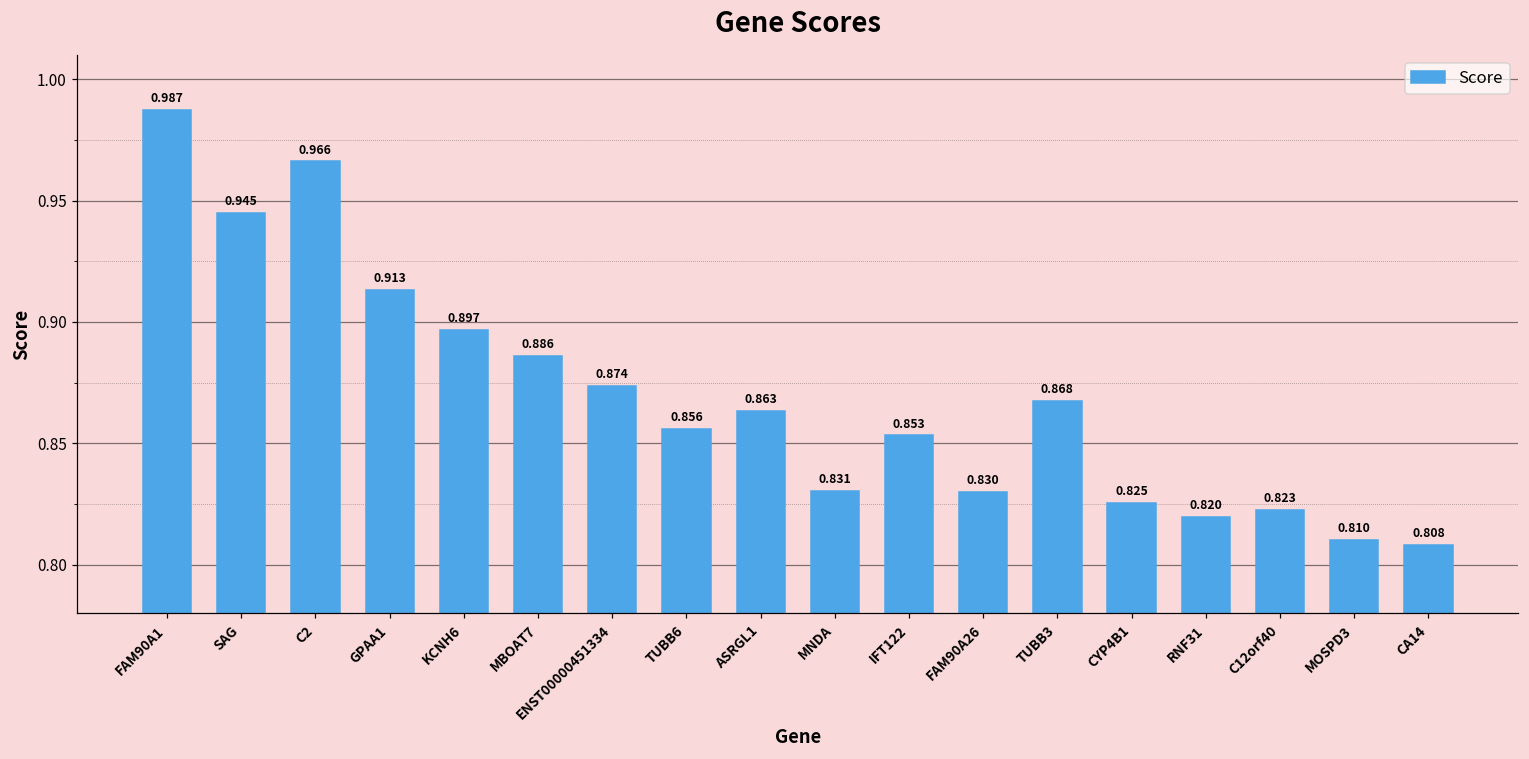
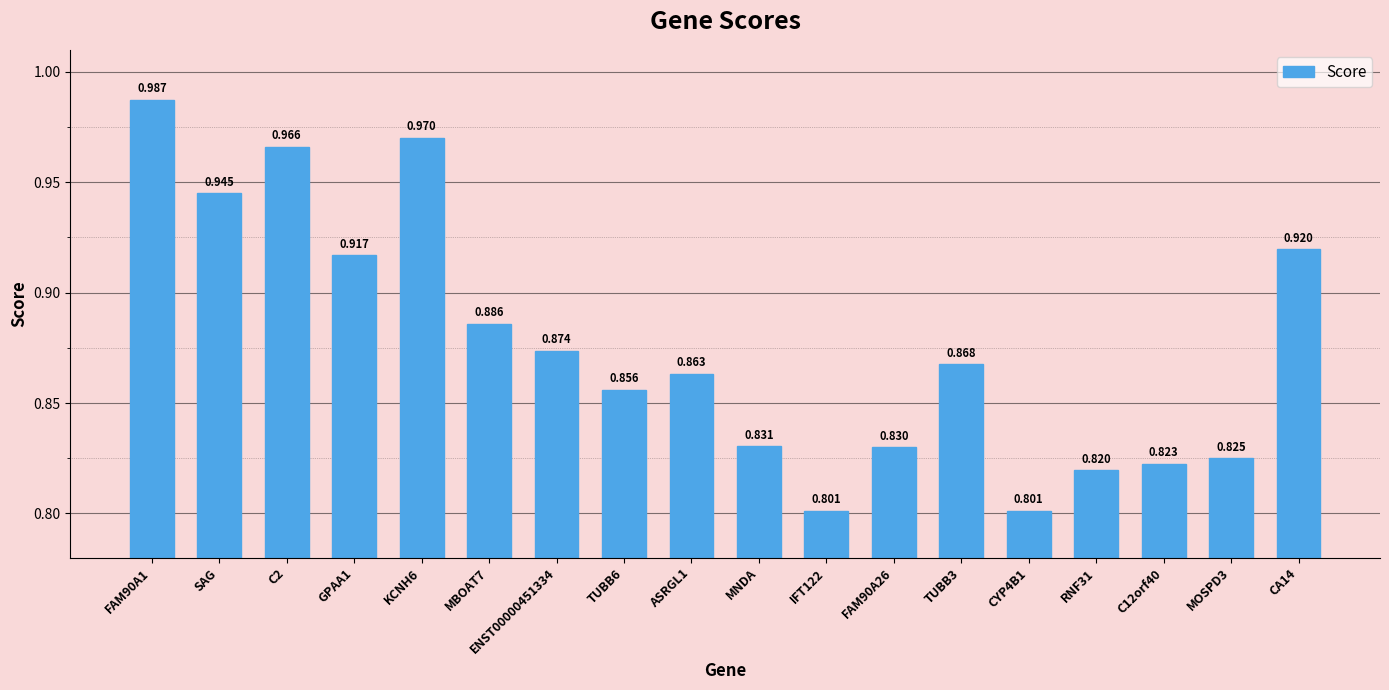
GPAA1: 0.913 -> 0.917
KCNH6: 0.897 -> 0.970
IFT122: 0.853 -> 0.801
CYP4B1: 0.825 -> 0.801
MOSPD3: 0.810 -> 0.825
CA14: 0.808 -> 0.920
